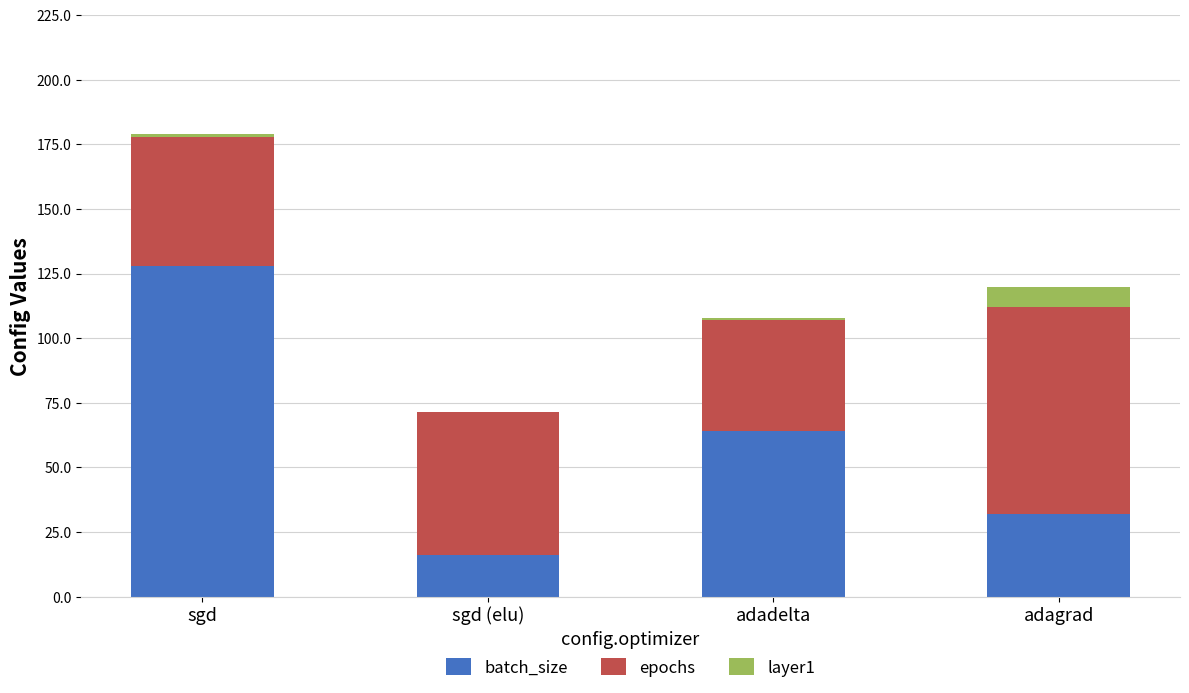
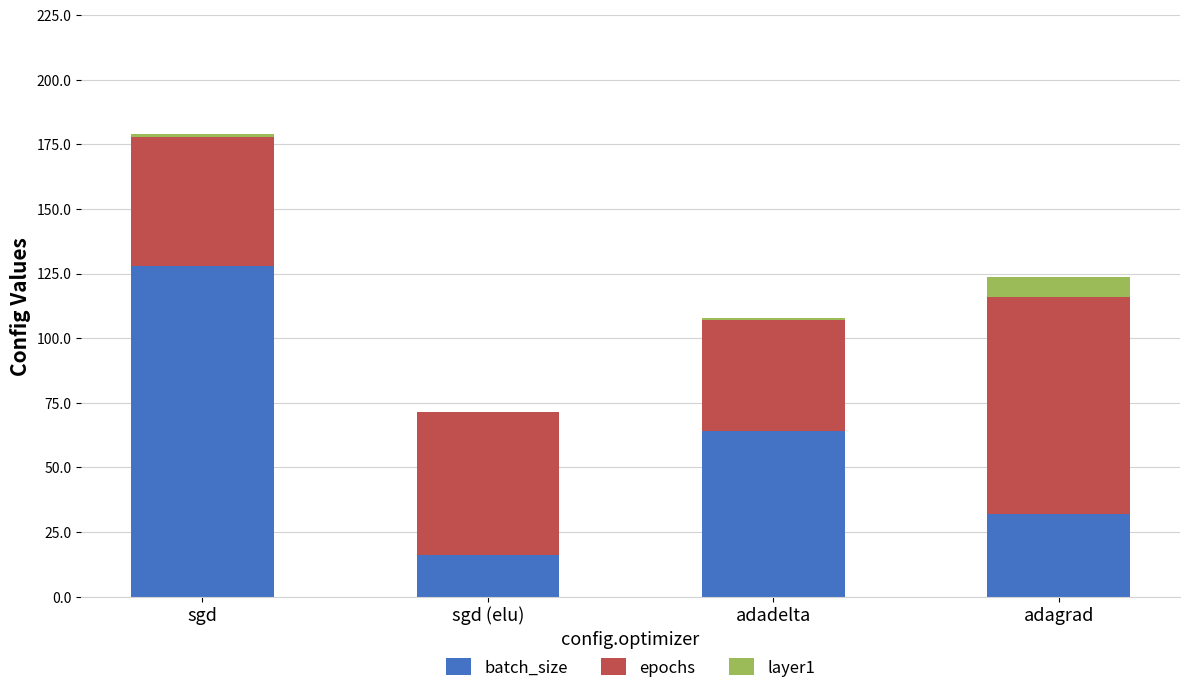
epochs, adagrad: 80 -> 84
